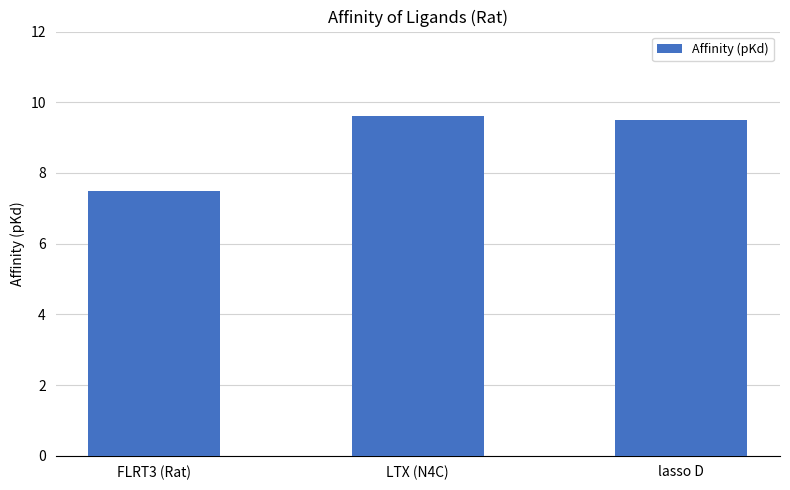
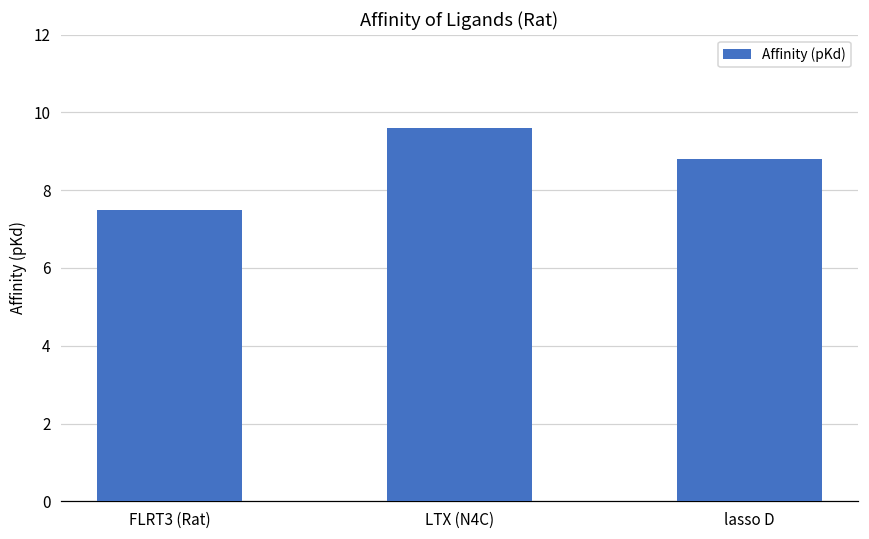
lasso D: 9.5 -> 8.8
